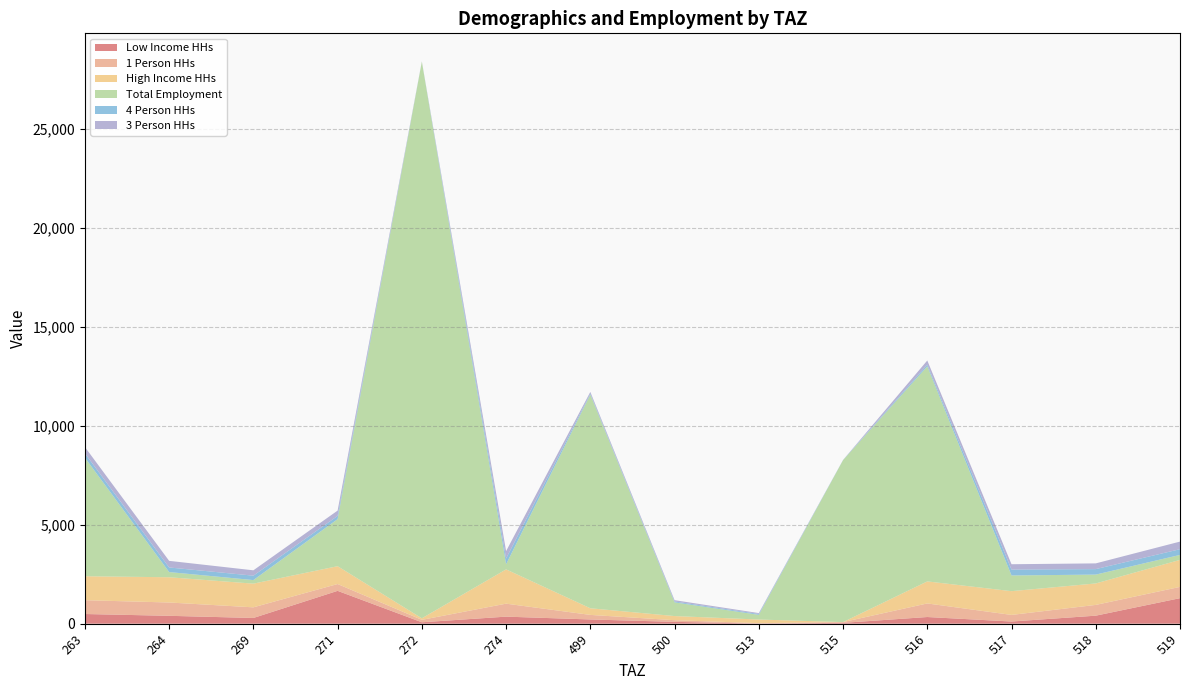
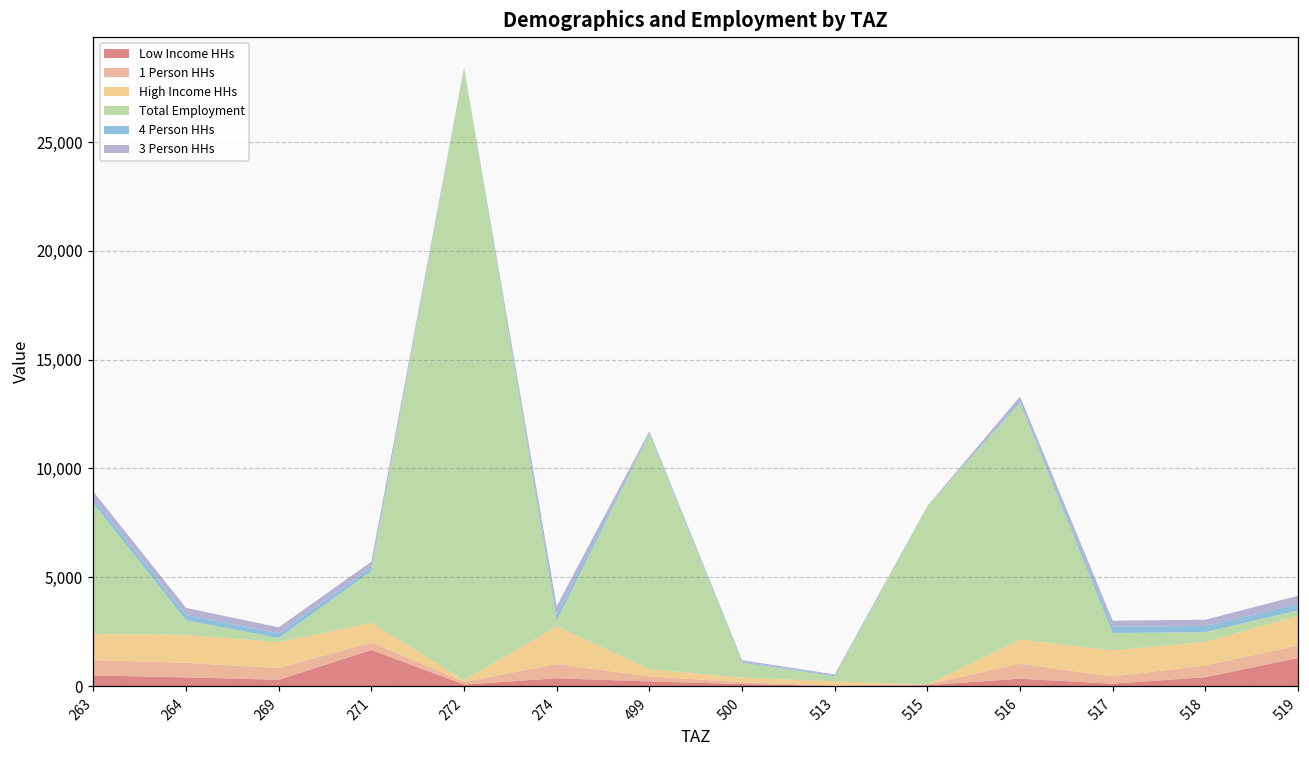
Total Employment, 264: 300 -> 700
